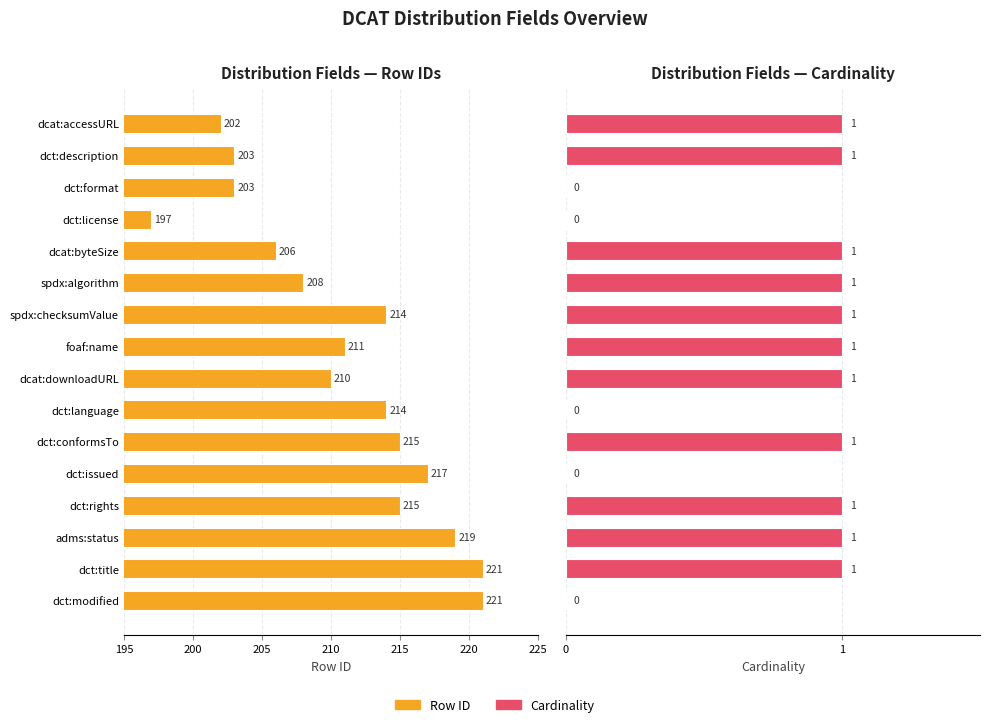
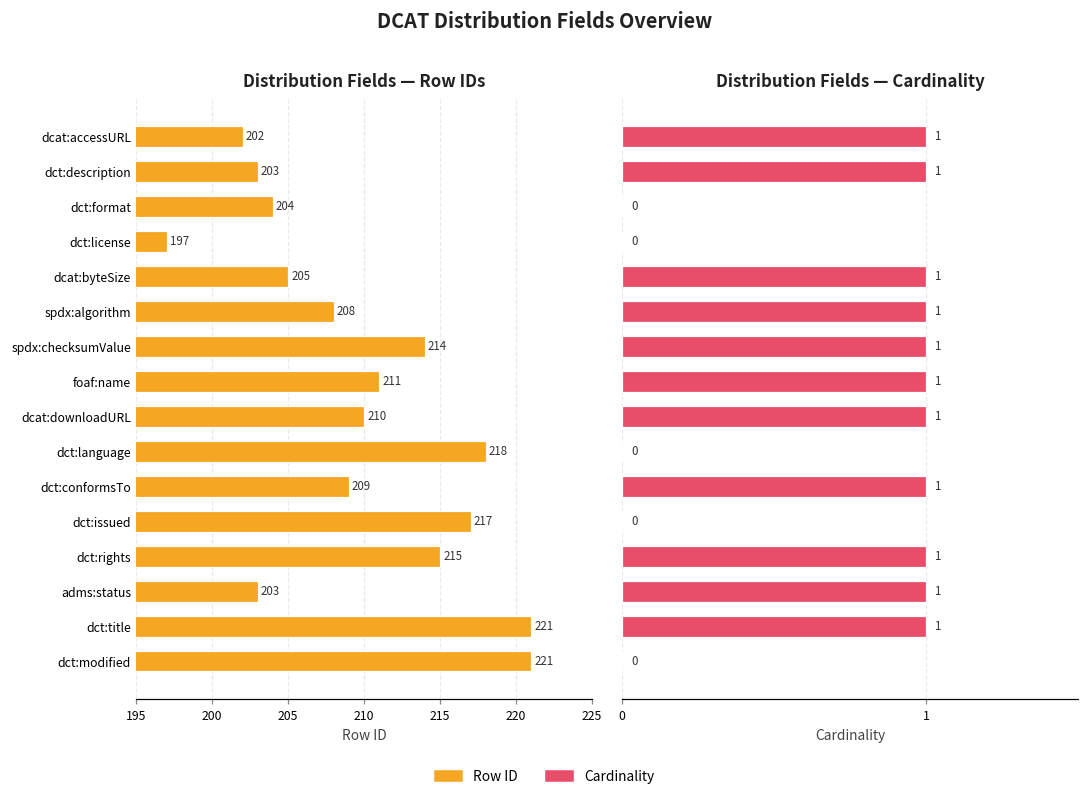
Distribution Fields — Row IDs, dct:format: 203 -> 204
Distribution Fields — Row IDs, dcat:byteSize: 206 -> 205
Distribution Fields — Row IDs, dct:language: 214 -> 218
Distribution Fields — Row IDs, dct:conformsTo: 215 -> 209
Distribution Fields — Row IDs, adms:status: 219 -> 203
